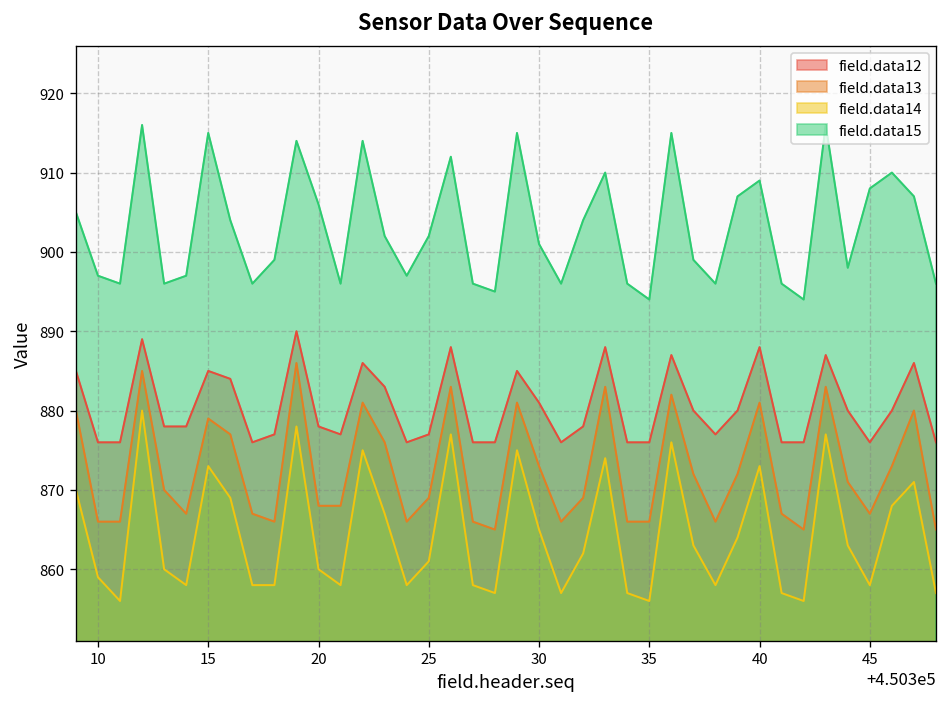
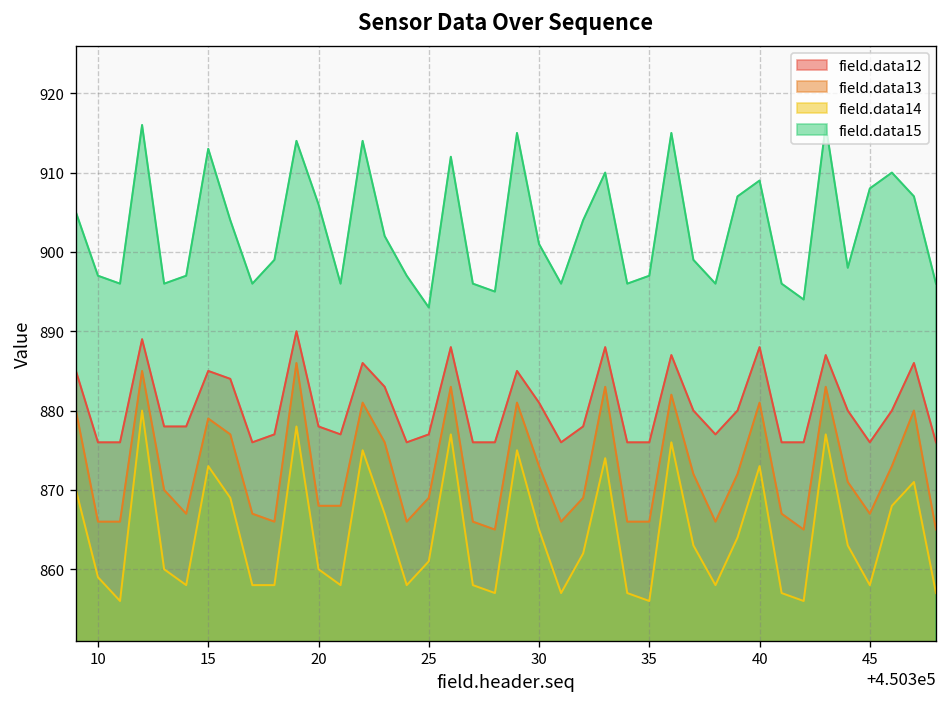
field.data15, 15: 915 -> 913
field.data15, 25: 902 -> 893
field.data15, 35: 894 -> 897
